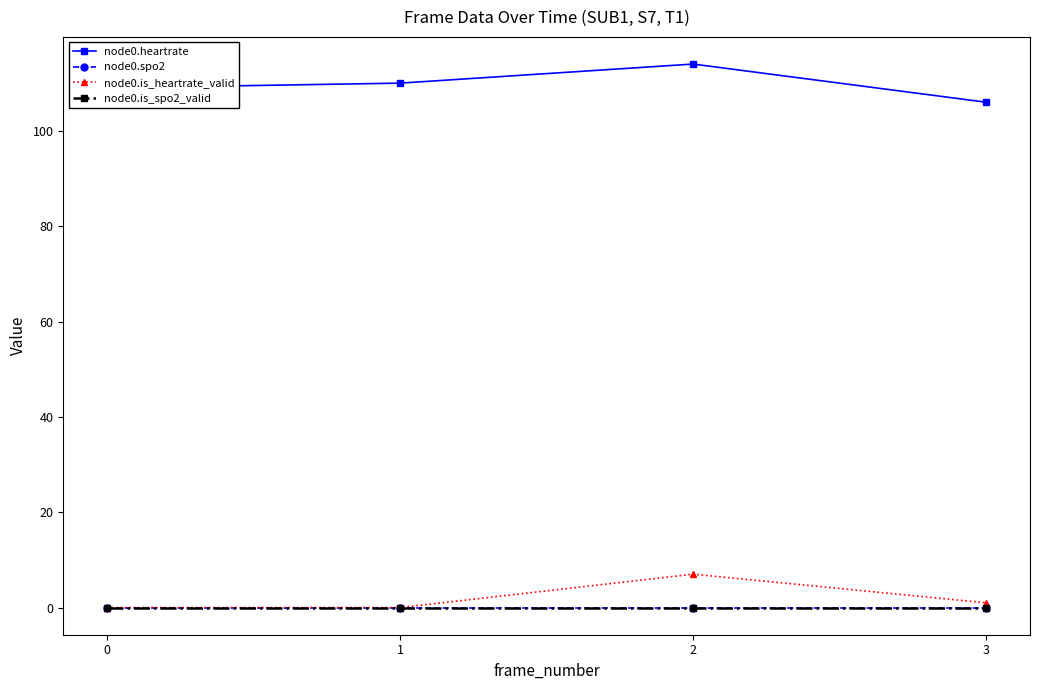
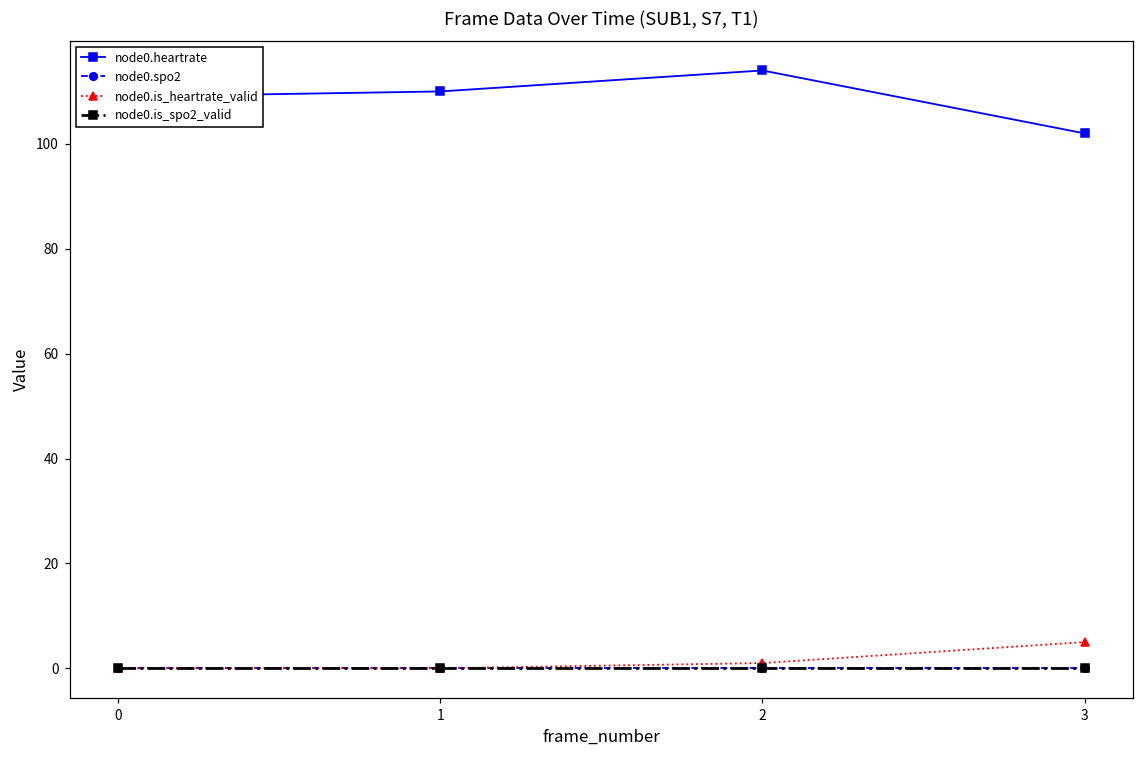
node0.is_heartrate_valid, 2: 7 -> 1
node0.heartrate, 3: 106 -> 102
node0.is_heartrate_valid, 3: 1 -> 5
